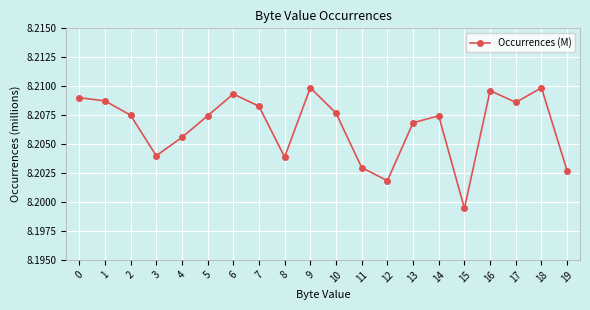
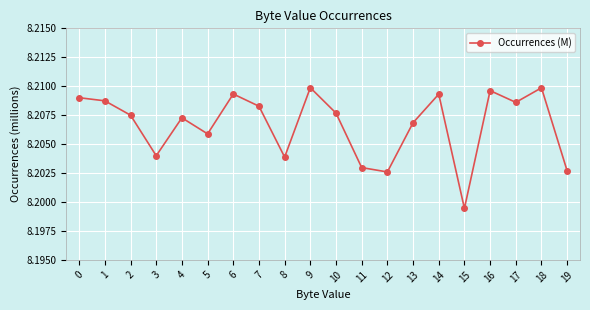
4: 8.2056 -> 8.2073
5: 8.2074 -> 8.2059
12: 8.2018 -> 8.2026
14: 8.2074 -> 8.2093
